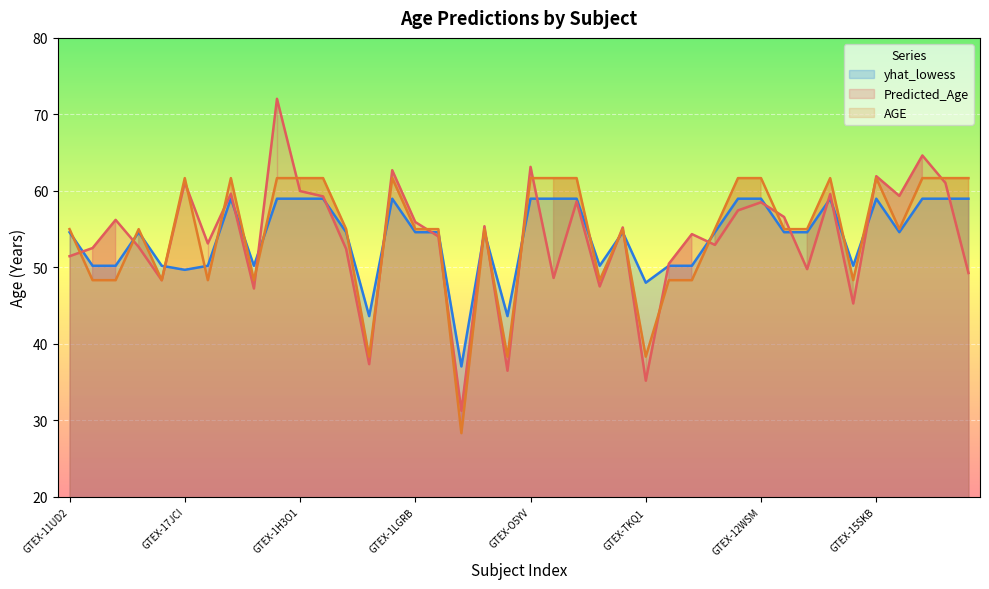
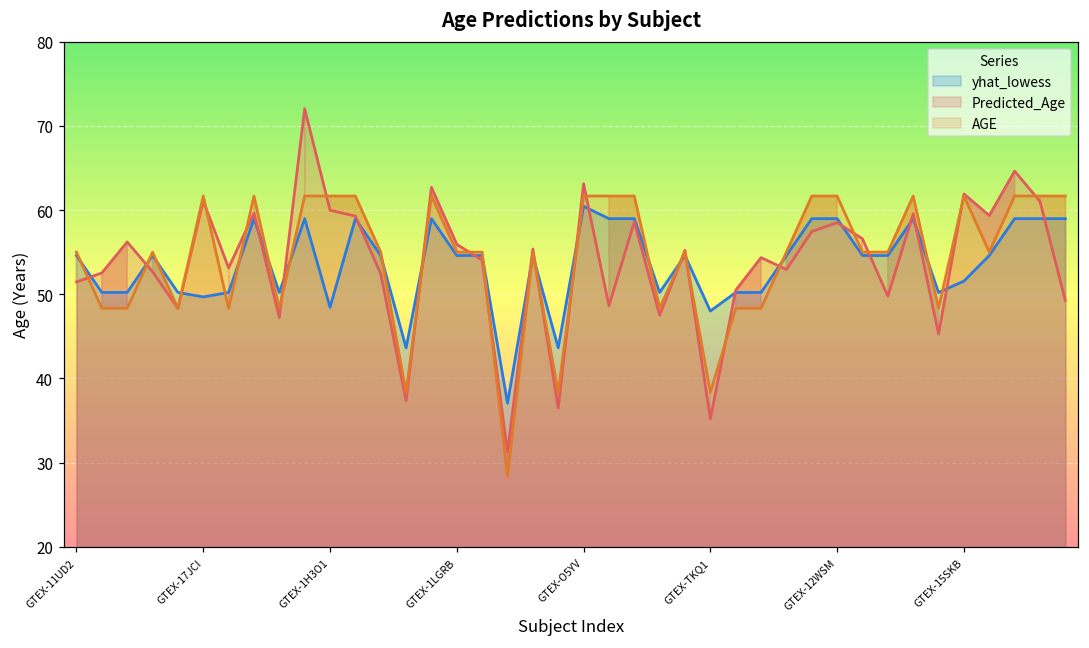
yhat_lowess, GTEX-1H3O1: 59 -> 48
yhat_lowess, GTEX-O5YV: 59 -> 60
yhat_lowess, GTEX-15SKB: 59 -> 52
